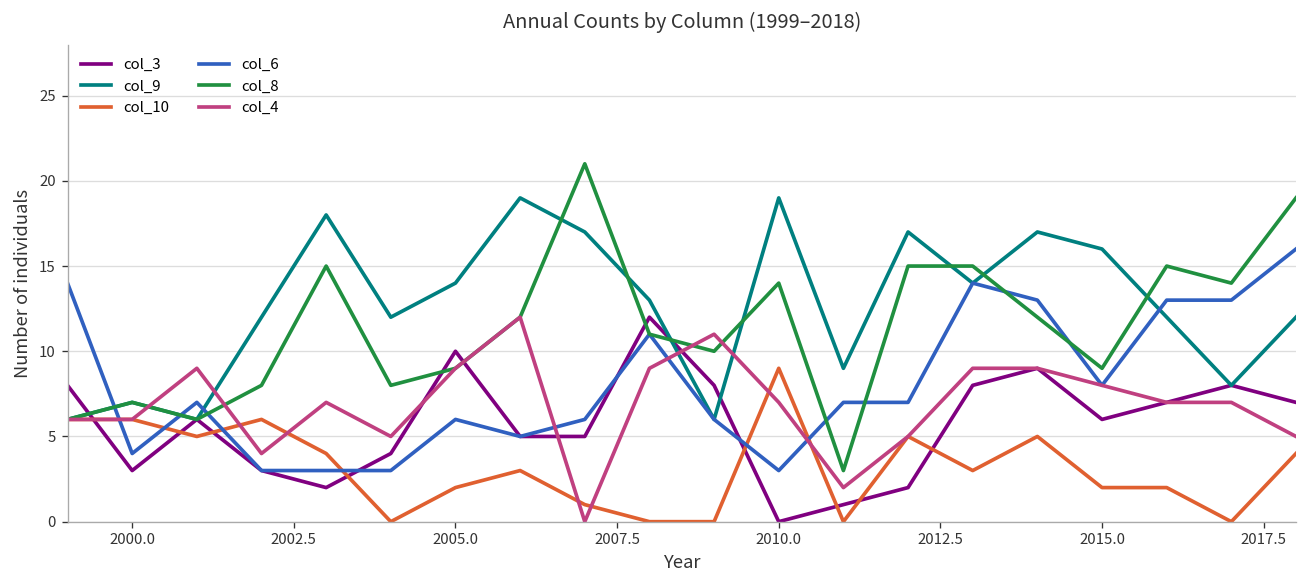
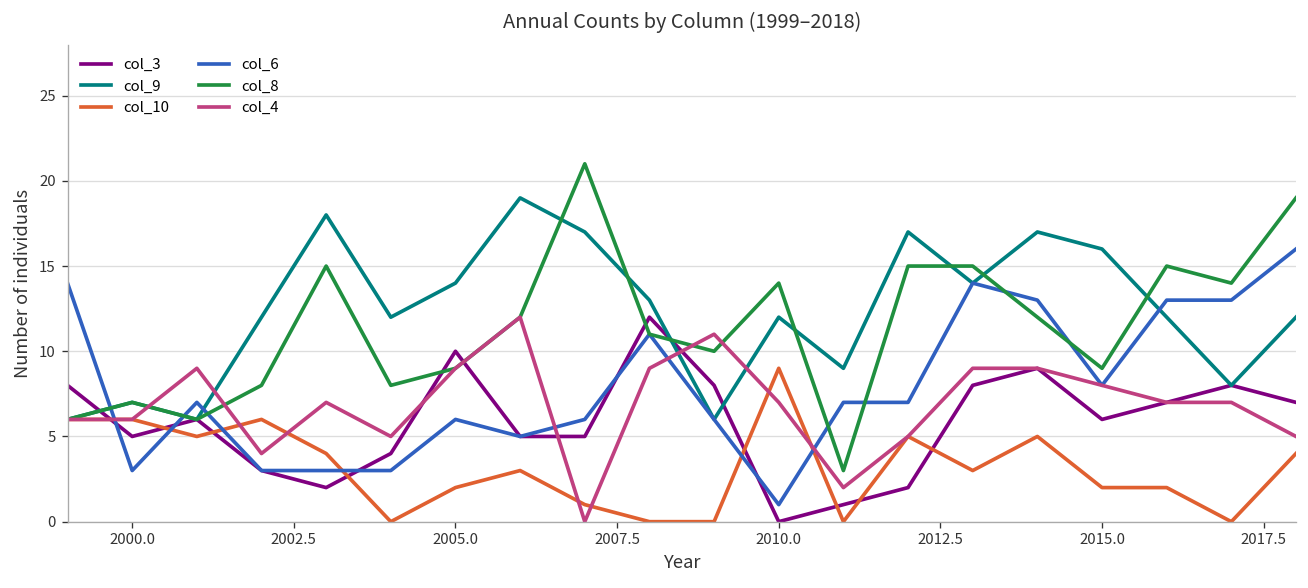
col_3, 2000.0: 3 -> 5
col_6, 2000.0: 4 -> 3
col_9, 2010.0: 19 -> 12
col_6, 2010.0: 3 -> 1
